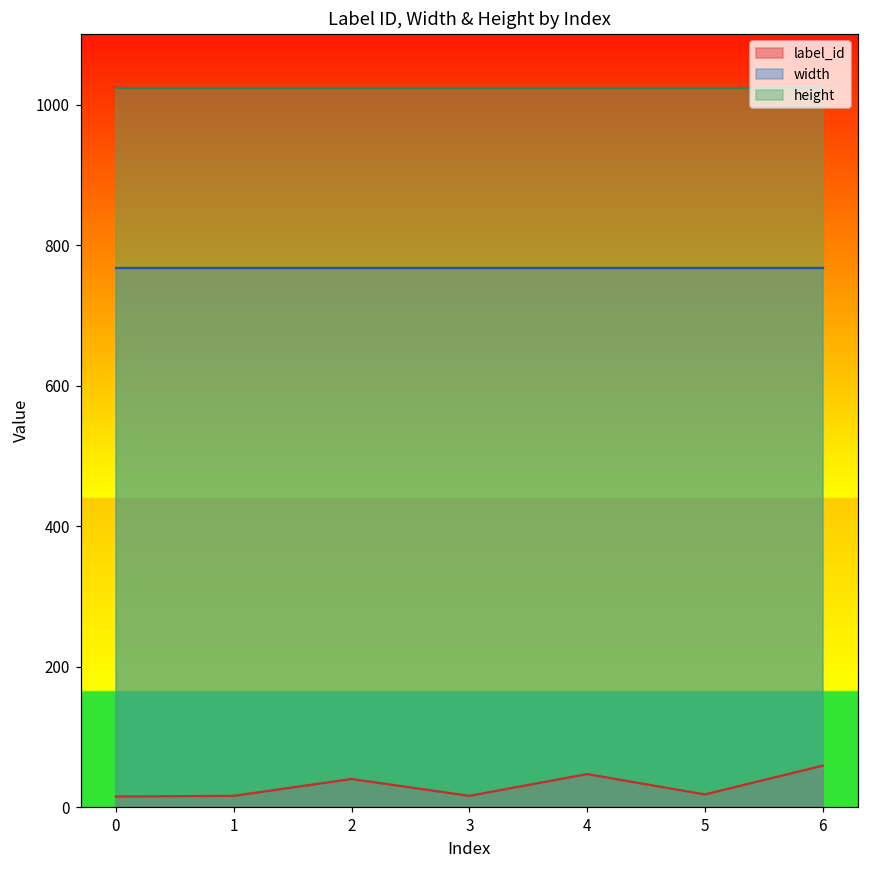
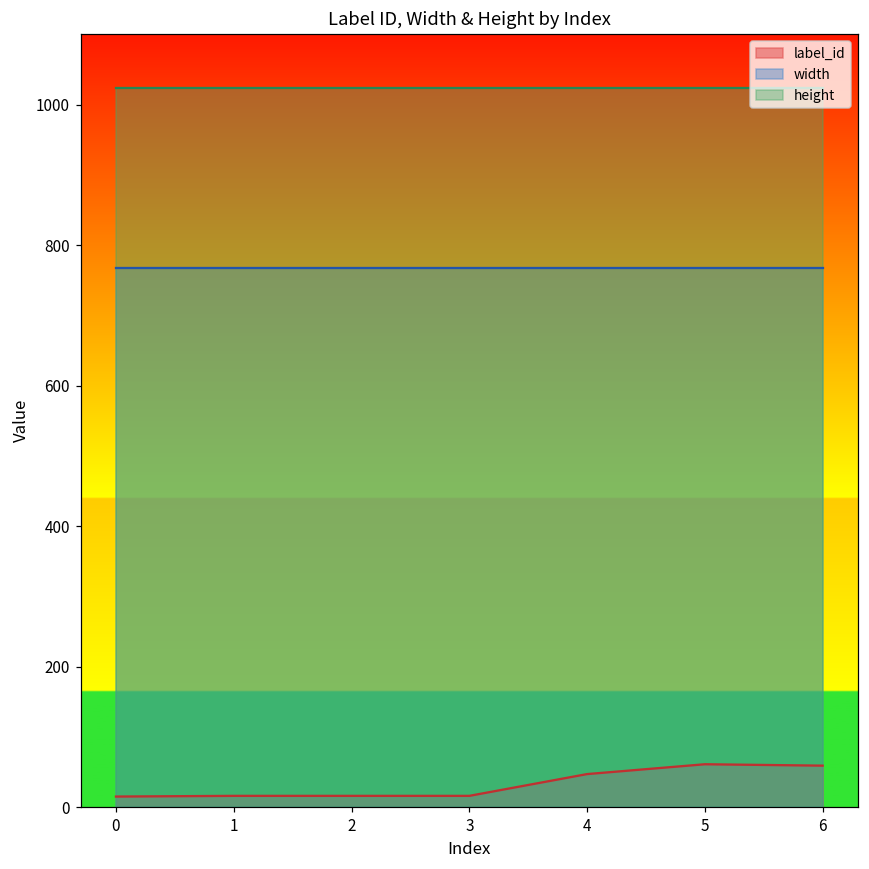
label_id, 2: 40 -> 20
label_id, 5: 20 -> 60
